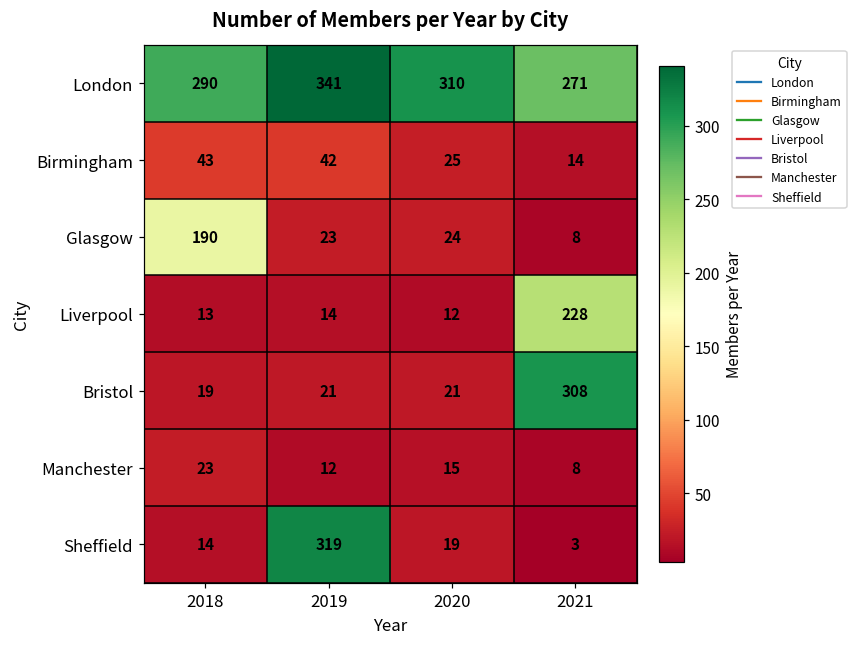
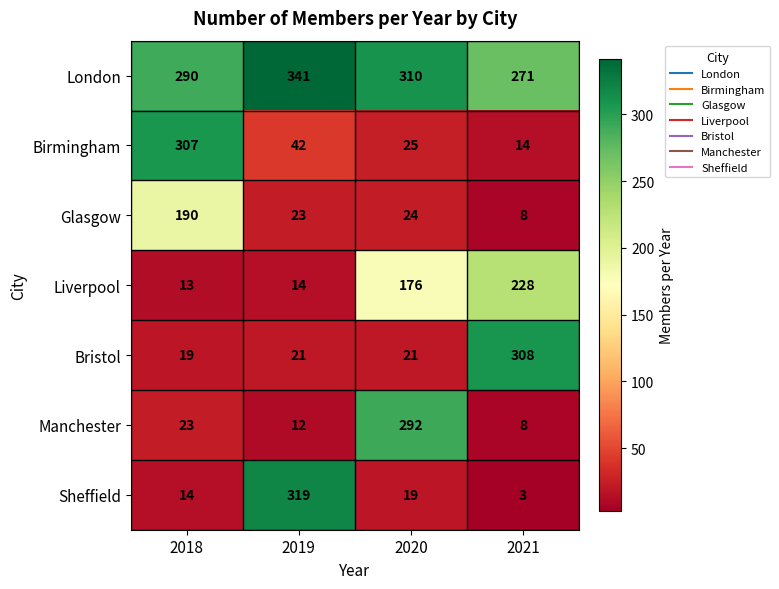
Birmingham, 2018: 43 -> 307
Liverpool, 2020: 12 -> 176
Manchester, 2020: 15 -> 292
